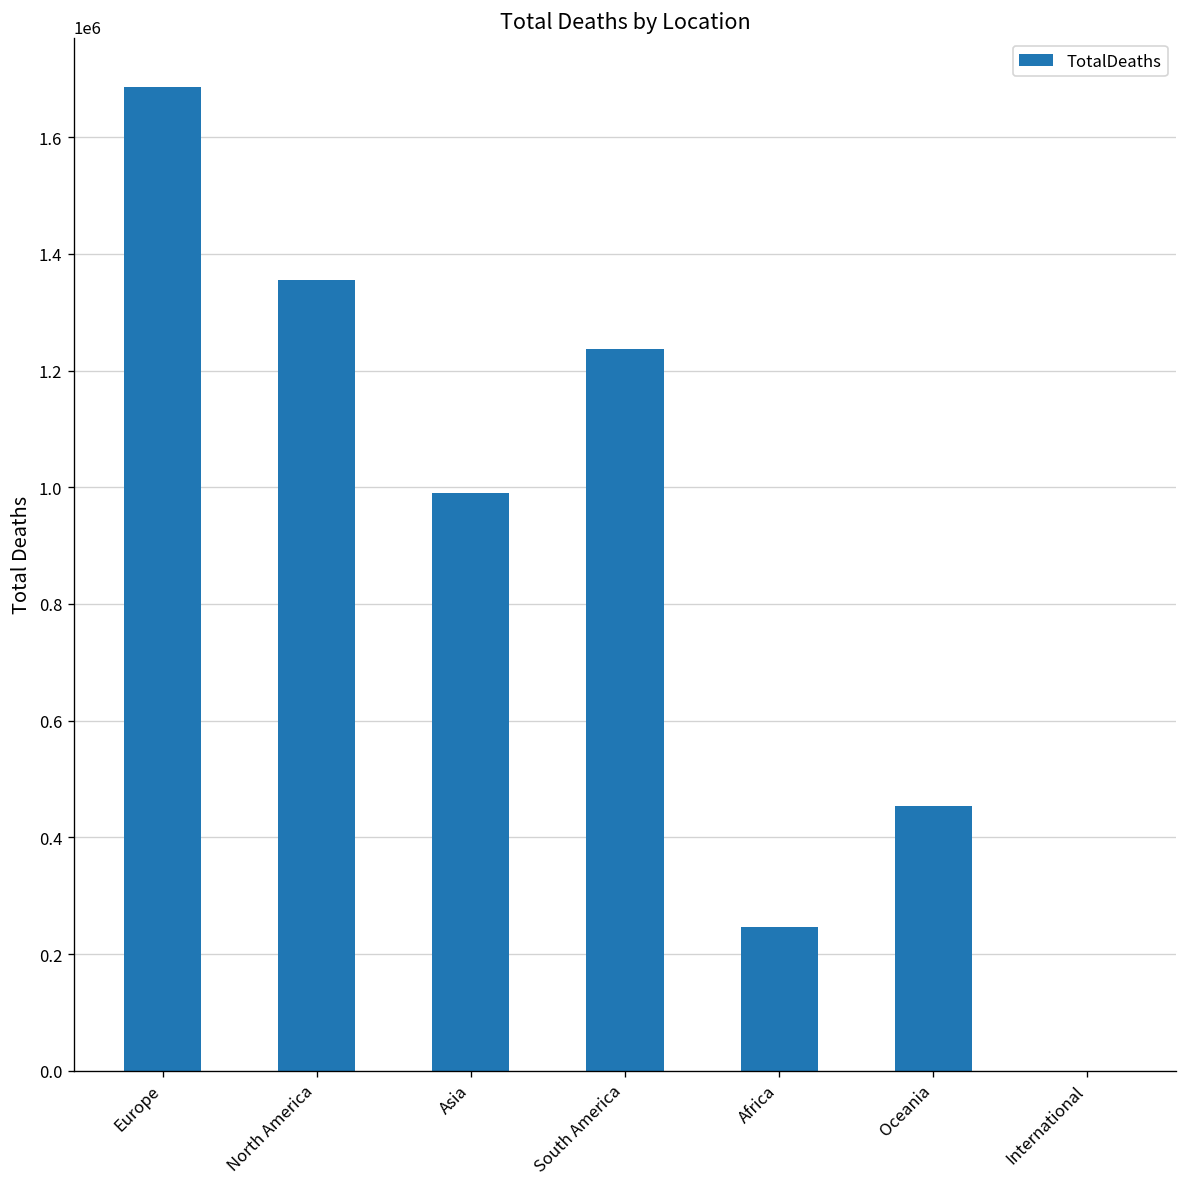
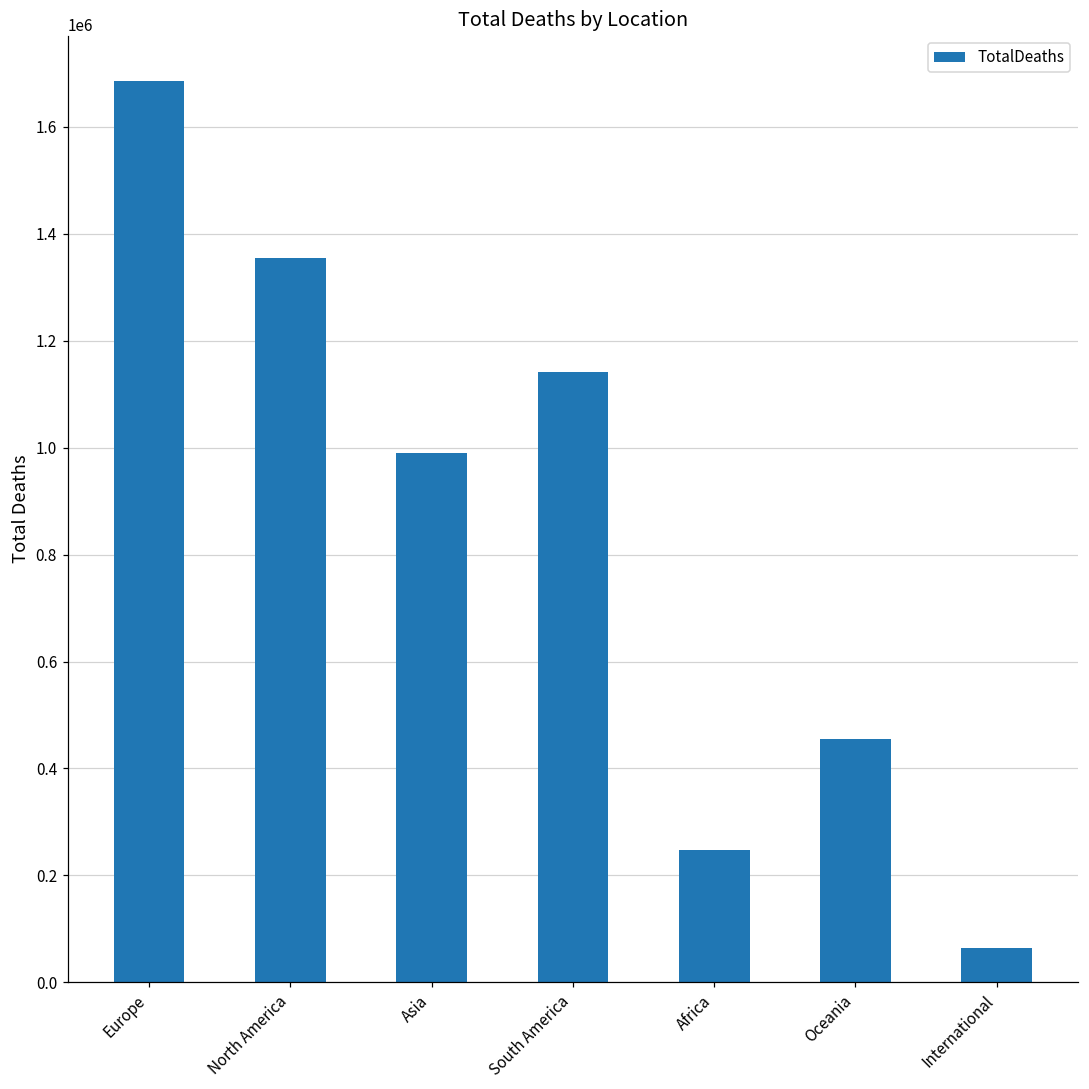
South America: 1240000 -> 1140000
International: 0 -> 60000
